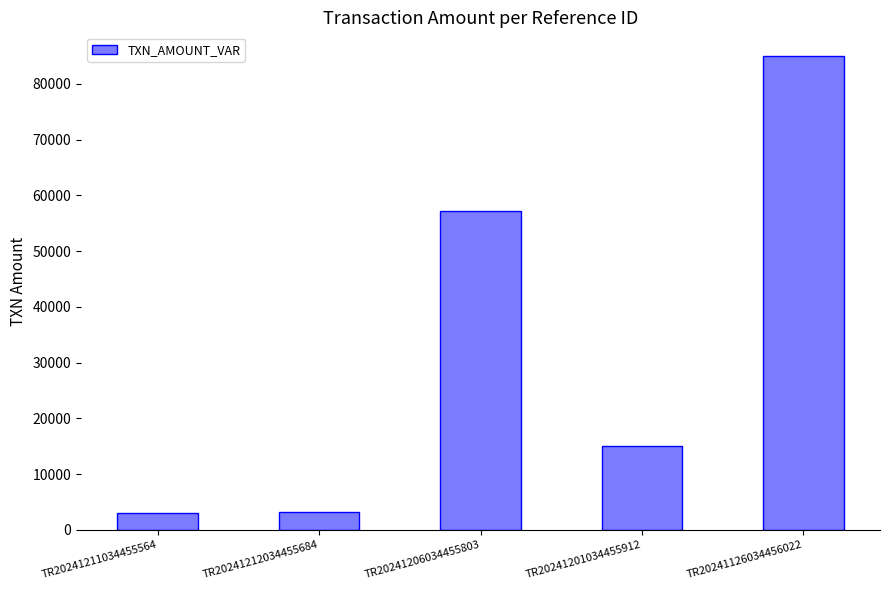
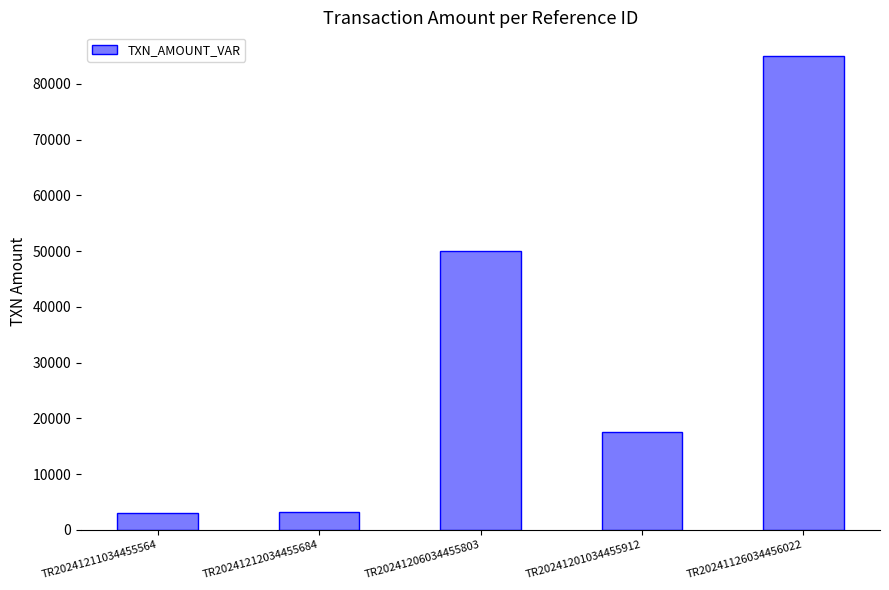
TR20241206034455803: 57000 -> 50000
TR20241201034455912: 15000 -> 18000
